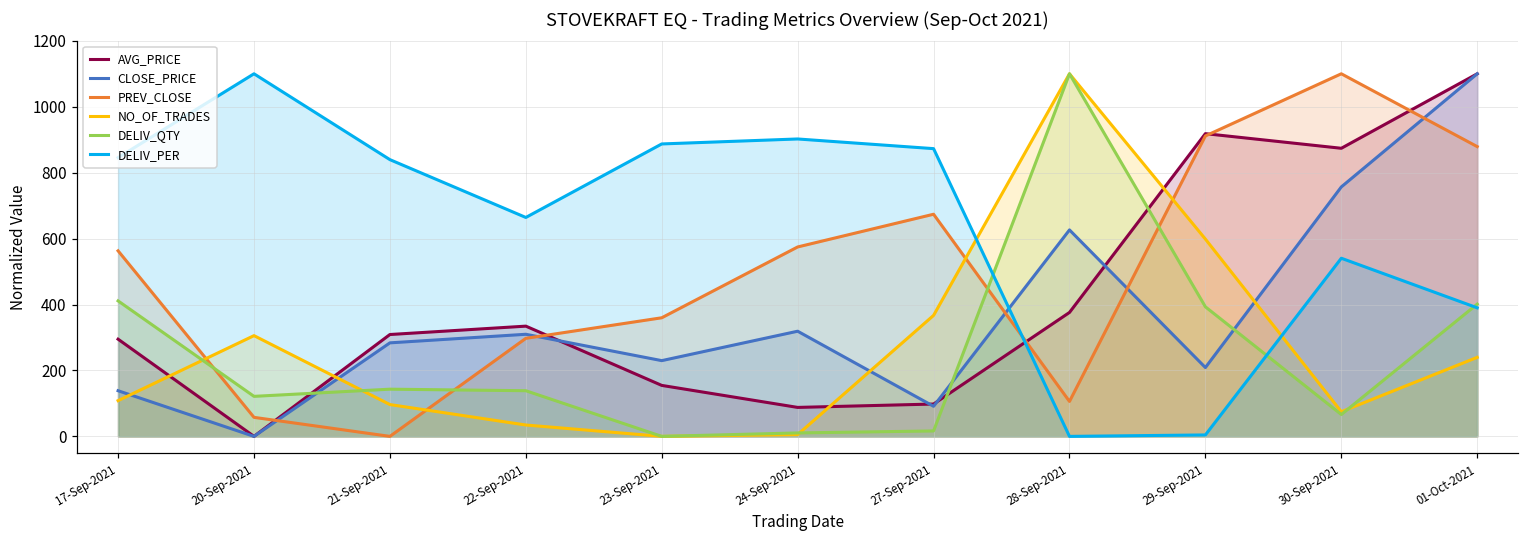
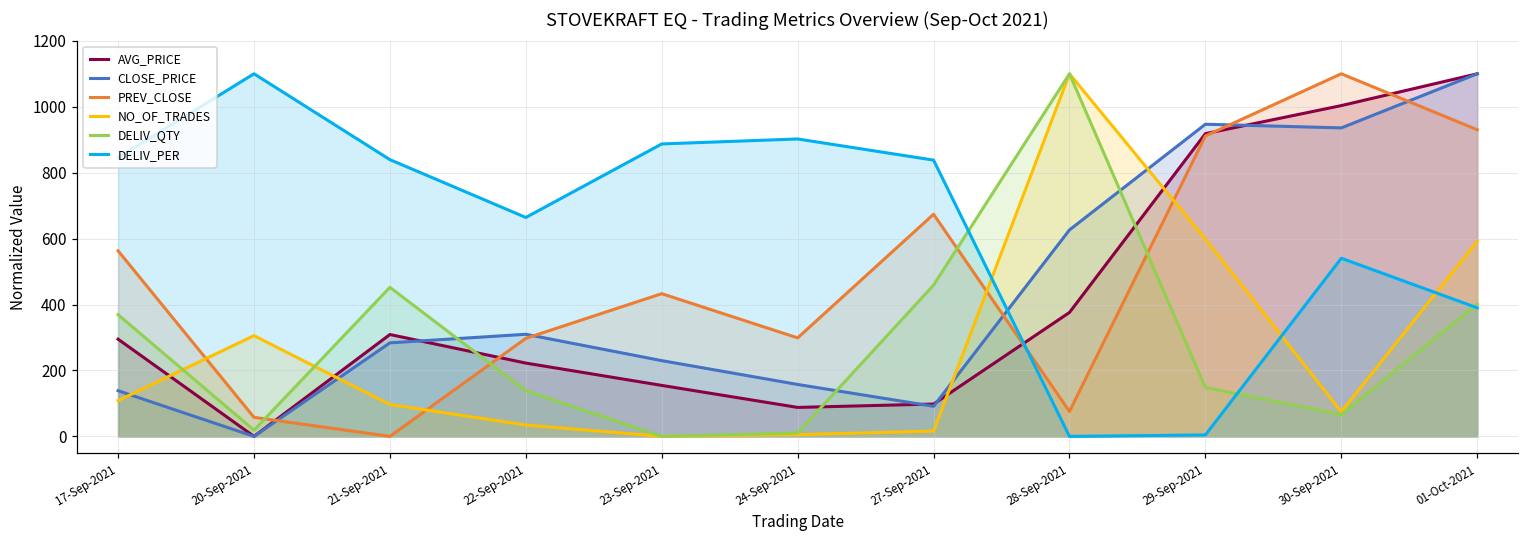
DELIV_QTY, 17-Sep-2021: 410 -> 370
DELIV_QTY, 20-Sep-2021: 120 -> 20
DELIV_QTY, 21-Sep-2021: 140 -> 450
AVG_PRICE, 22-Sep-2021: 330 -> 220
PREV_CLOSE, 23-Sep-2021: 360 -> 430
CLOSE_PRICE, 24-Sep-2021: 320 -> 160
PREV_CLOSE, 24-Sep-2021: 570 -> 300
NO_OF_TRADES, 27-Sep-2021: 370 -> 20
DELIV_QTY, 27-Sep-2021: 20 -> 460
DELIV_PER, 27-Sep-2021: 870 -> 840
PREV_CLOSE, 28-Sep-2021: 110 -> 80
CLOSE_PRICE, 29-Sep-2021: 210 -> 950
DELIV_QTY, 29-Sep-2021: 390 -> 150
AVG_PRICE, 30-Sep-2021: 870 -> 1000
CLOSE_PRICE, 30-Sep-2021: 760 -> 940
PREV_CLOSE, 01-Oct-2021: 880 -> 930
NO_OF_TRADES, 01-Oct-2021: 240 -> 590
